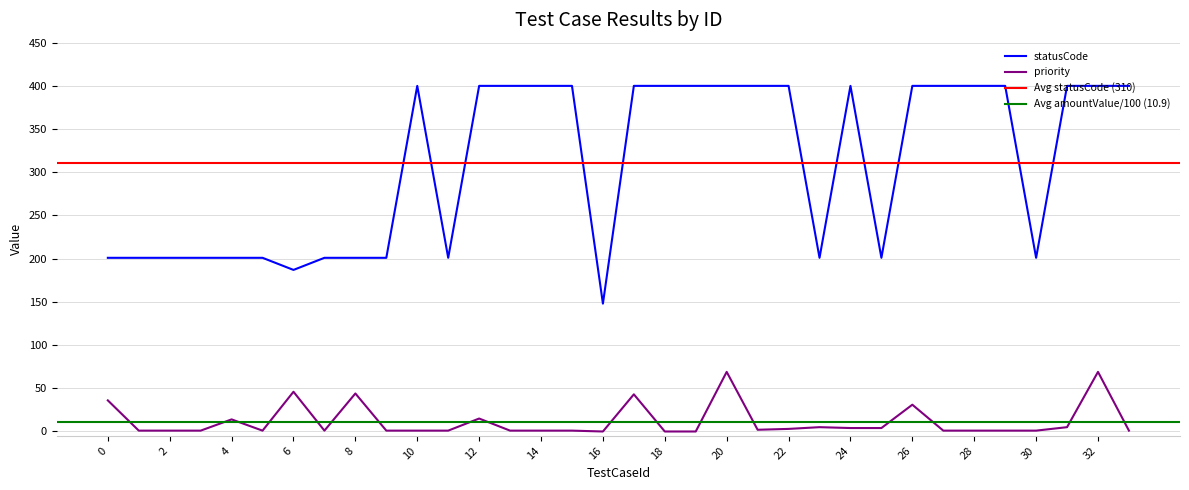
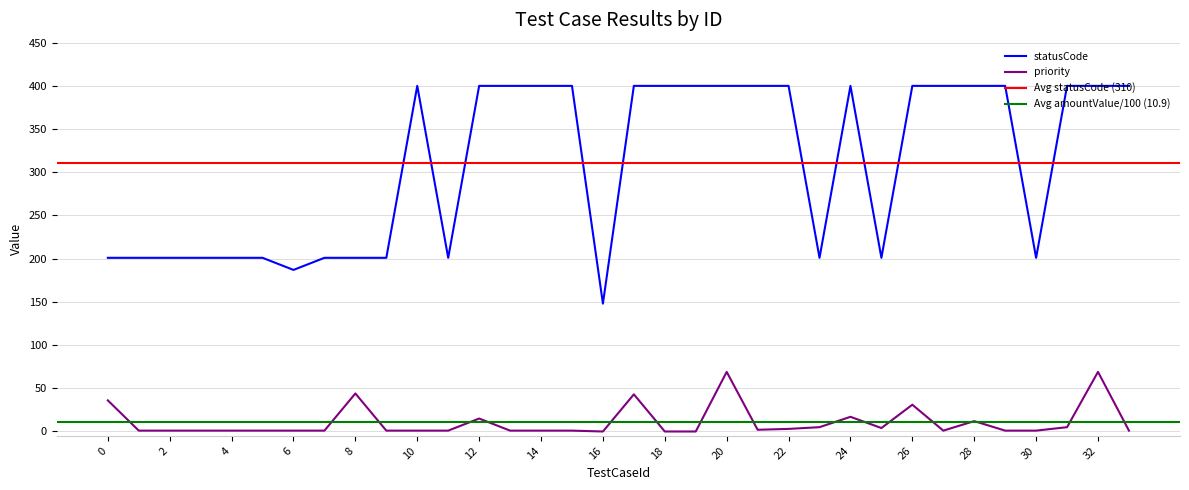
priority, 4: 10 -> 0
priority, 6: 50 -> 0
priority, 24: 0 -> 20
priority, 28: 0 -> 10
